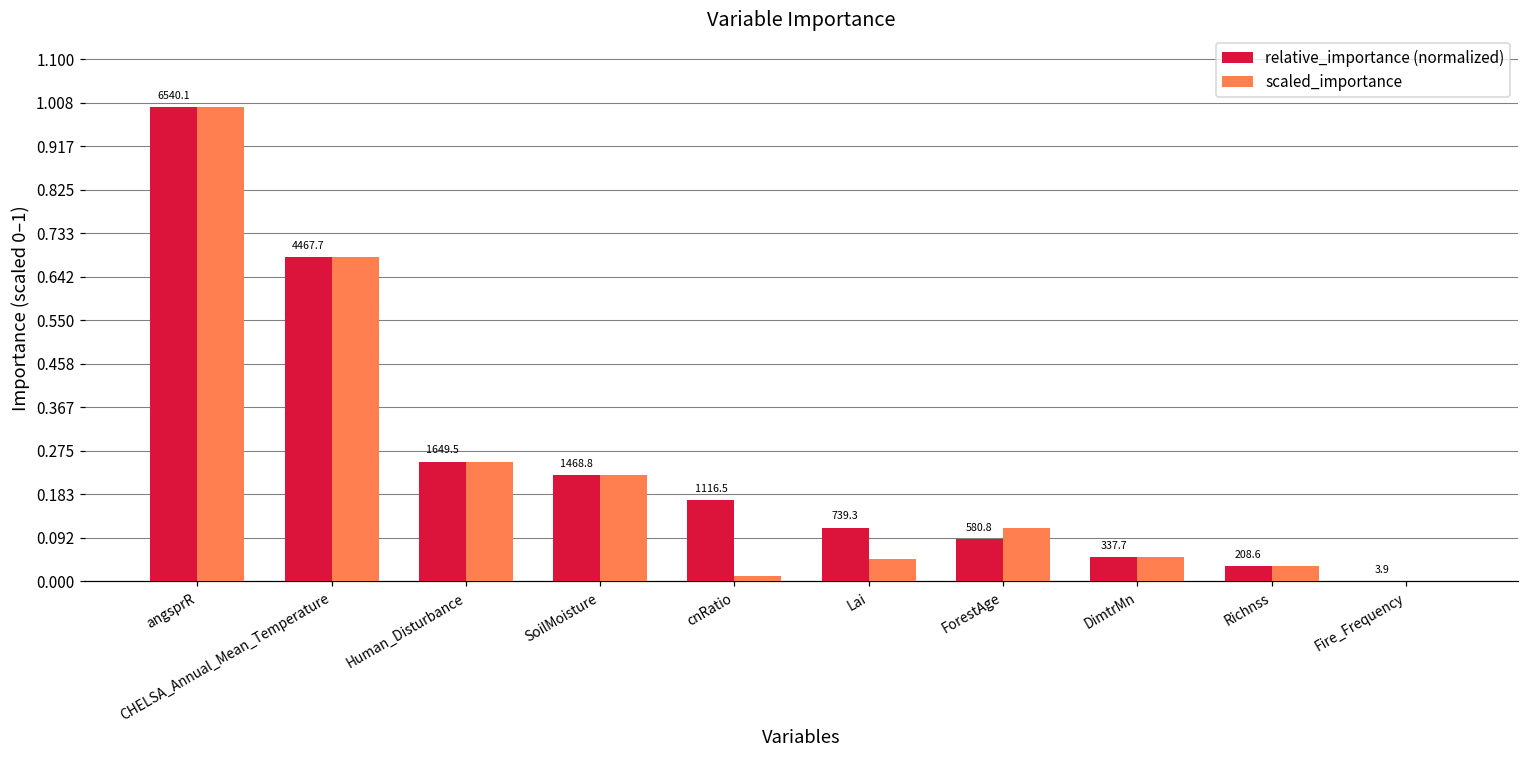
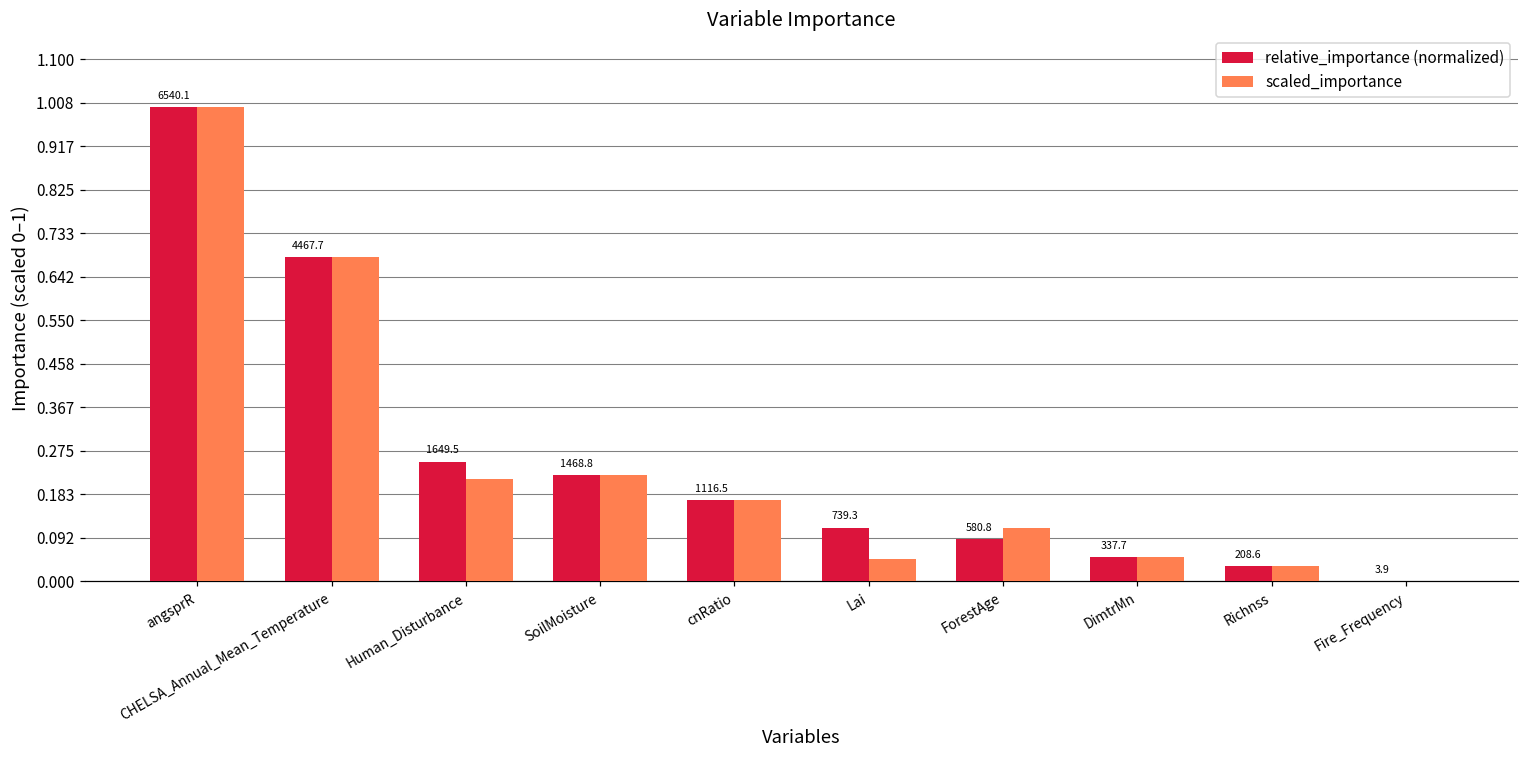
scaled_importance, Human_Disturbance: 0.25 -> 0.22
scaled_importance, cnRatio: 0.01 -> 0.17
